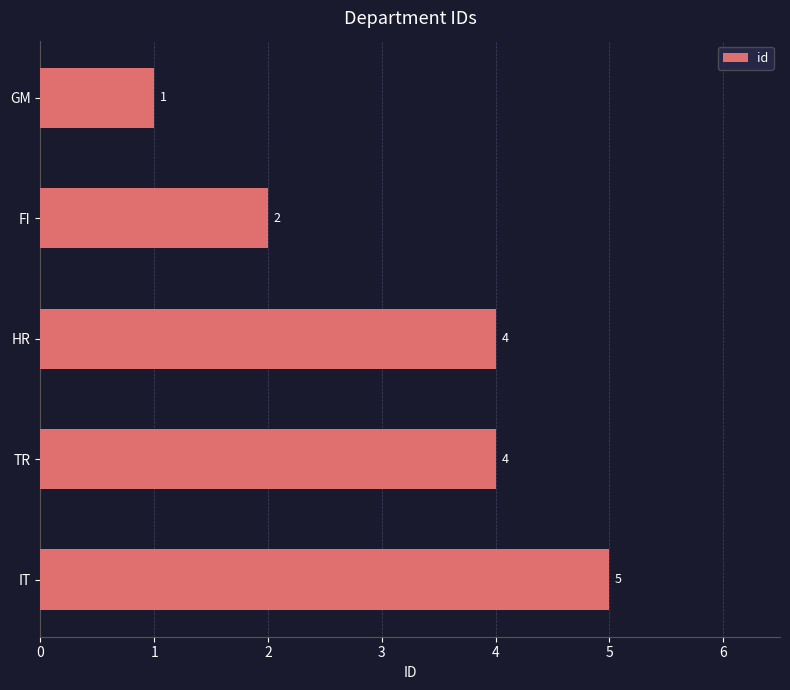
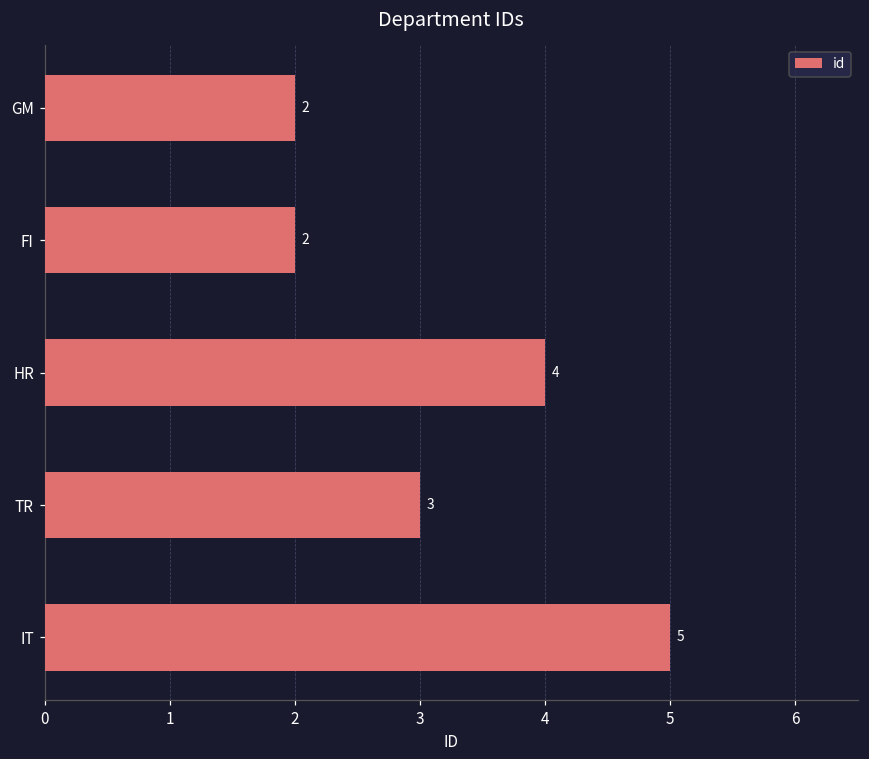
GM: 1 -> 2
TR: 4 -> 3
